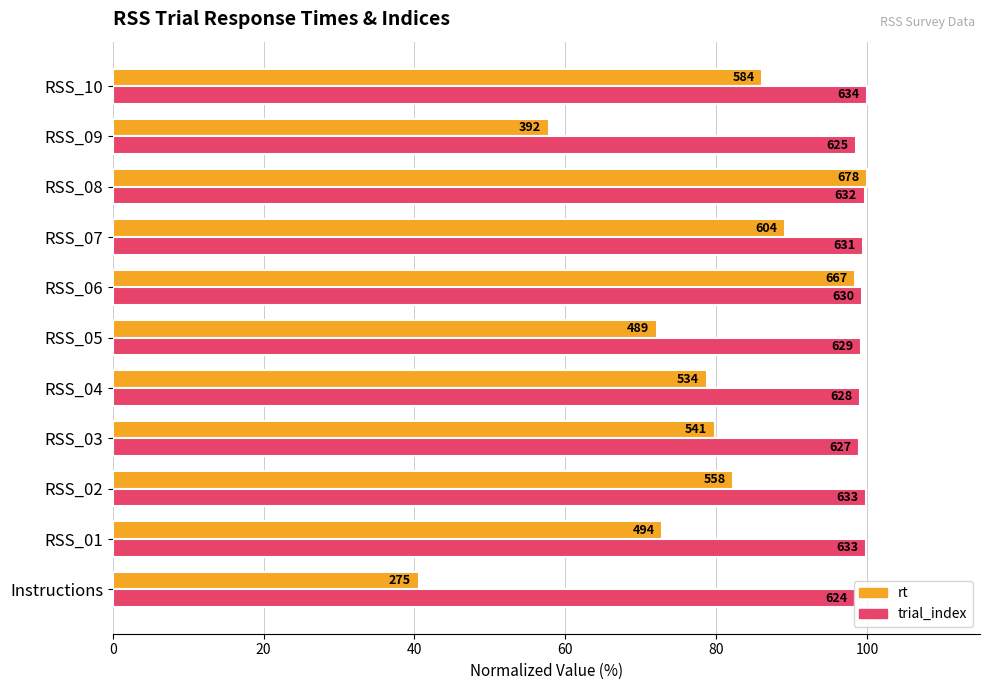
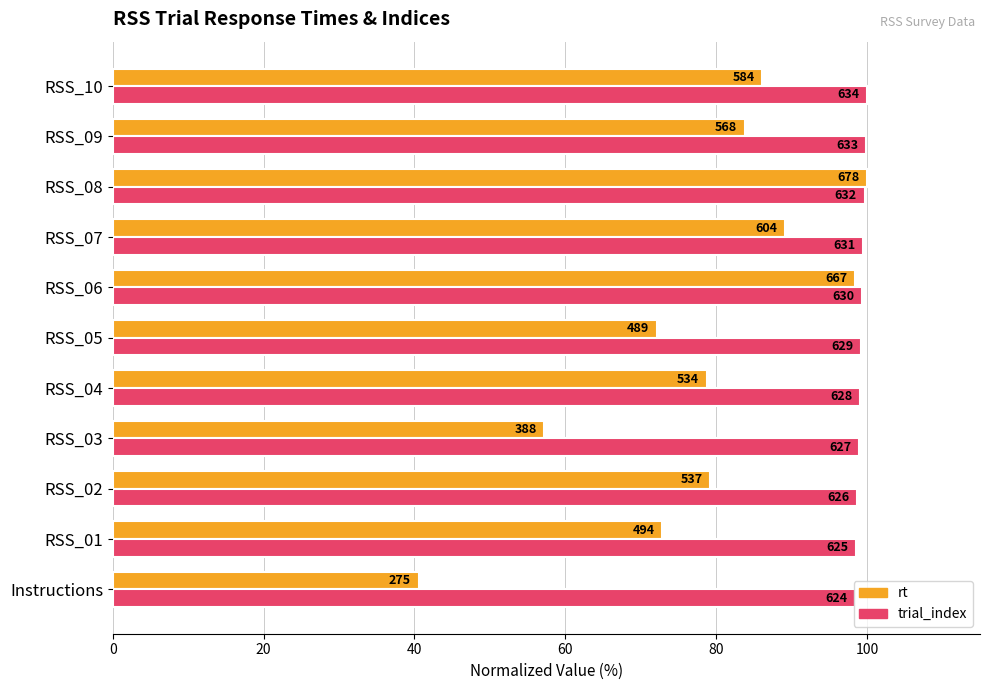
rt, RSS_09: 392 -> 568
trial_index, RSS_09: 625 -> 633
rt, RSS_03: 541 -> 388
rt, RSS_02: 558 -> 537
trial_index, RSS_02: 633 -> 626
trial_index, RSS_01: 633 -> 625
